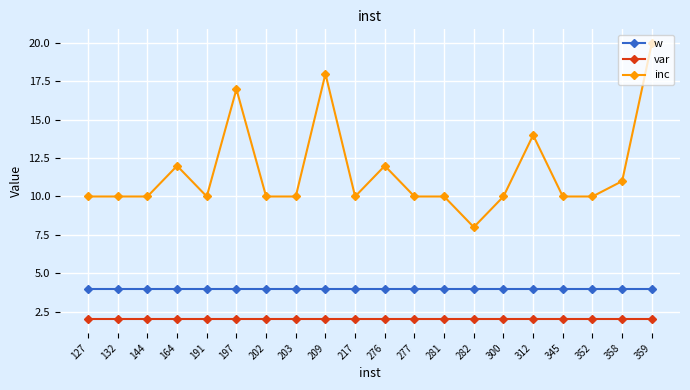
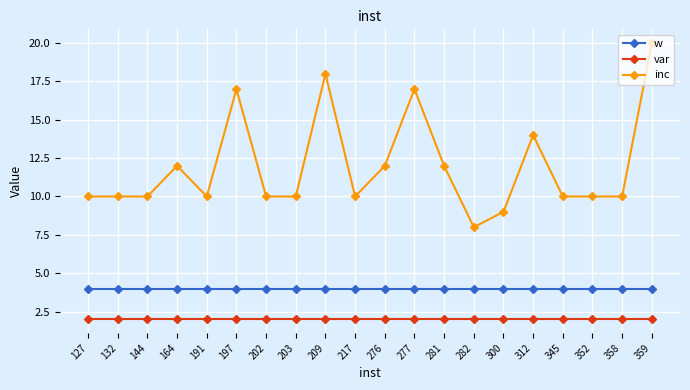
inc, 277: 10 -> 17
inc, 281: 10 -> 12
inc, 300: 10 -> 9
inc, 358: 11 -> 10
